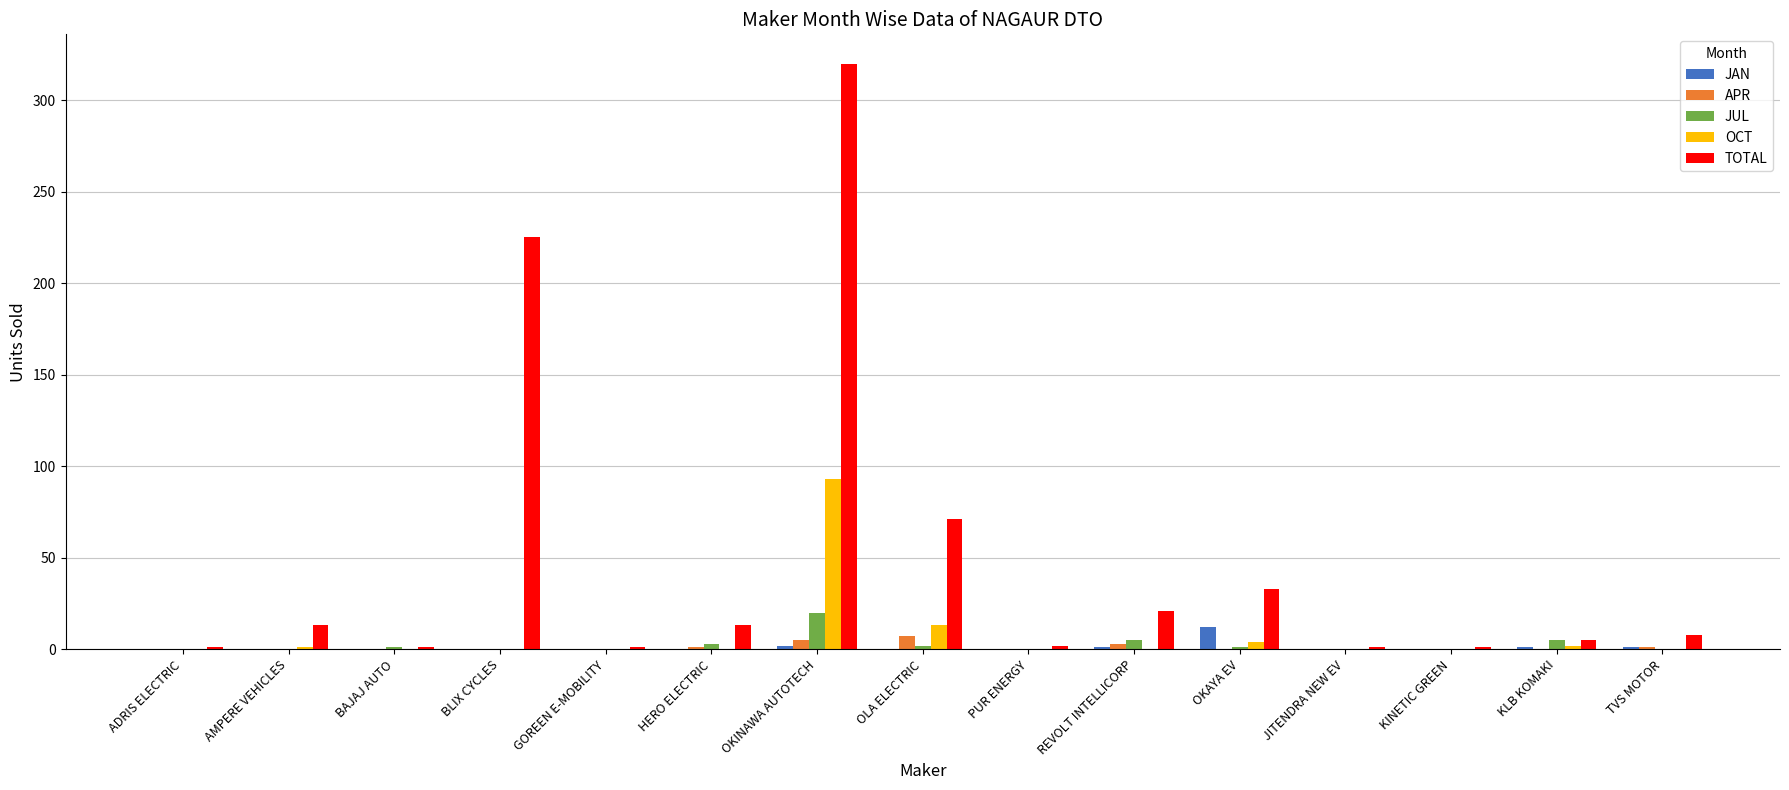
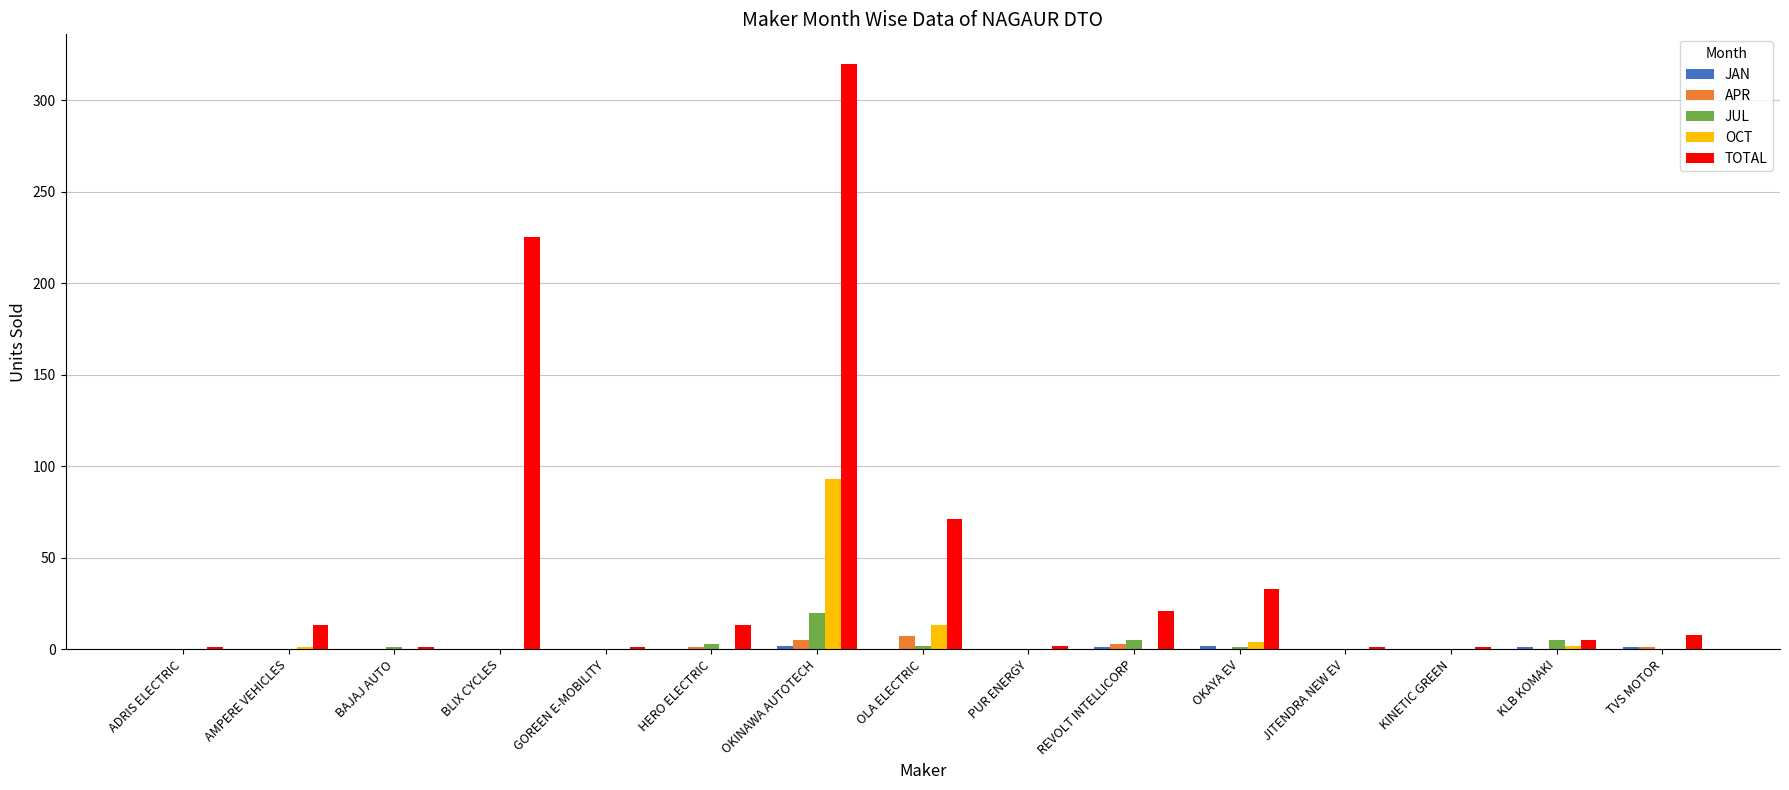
JAN, OKAYA EV: 12 -> 2
